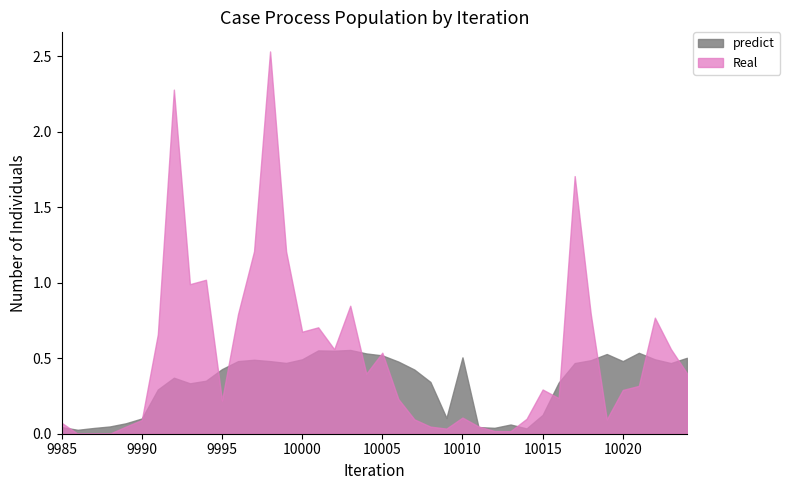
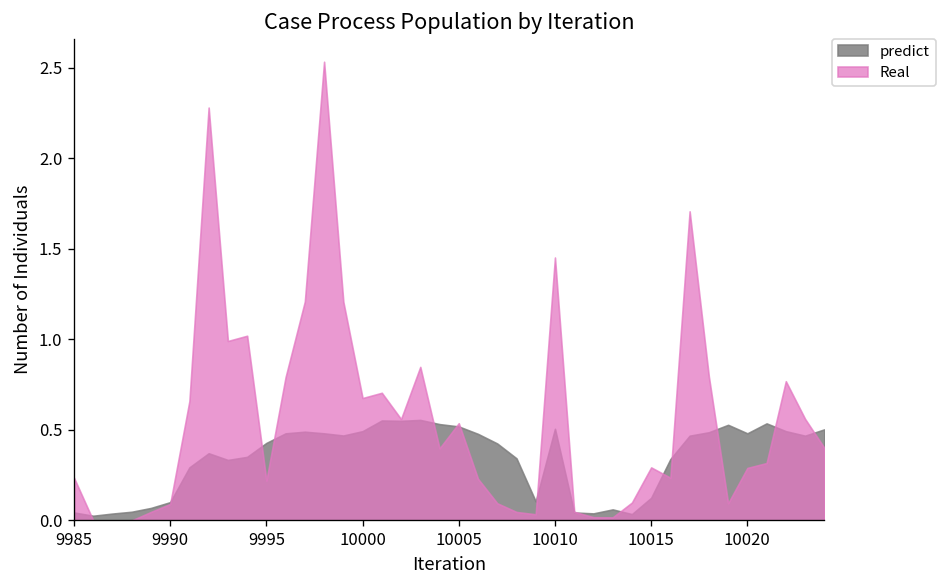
Real, 9985: 0.07 -> 0.24
Real, 10010: 0.11 -> 1.45
